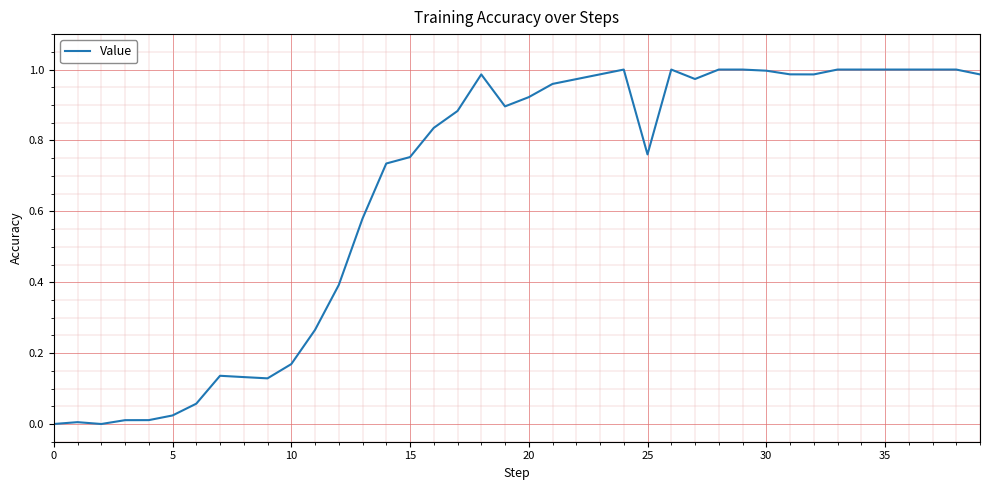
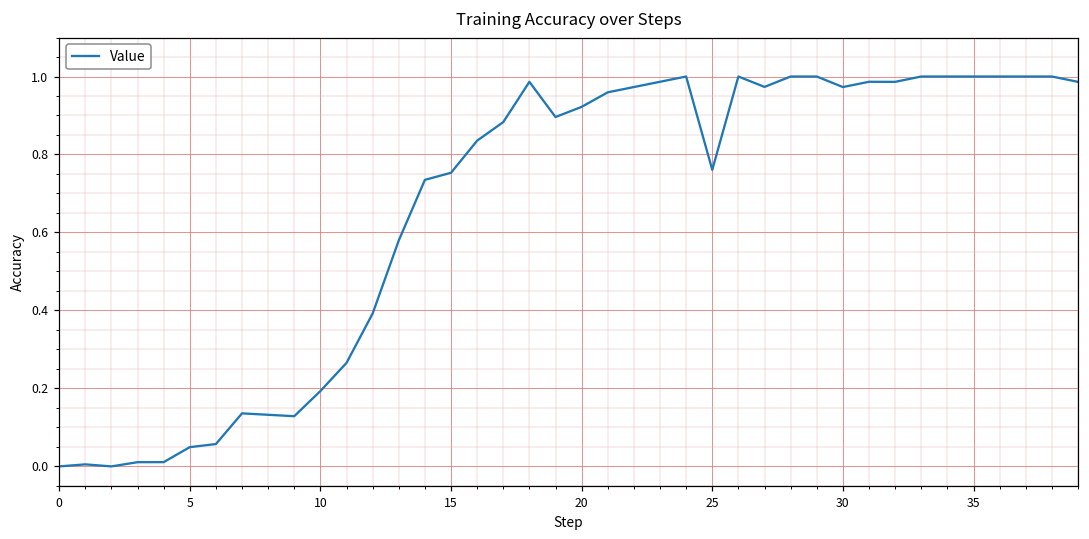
5: 0.02 -> 0.05
10: 0.17 -> 0.19
30: 1.00 -> 0.97
